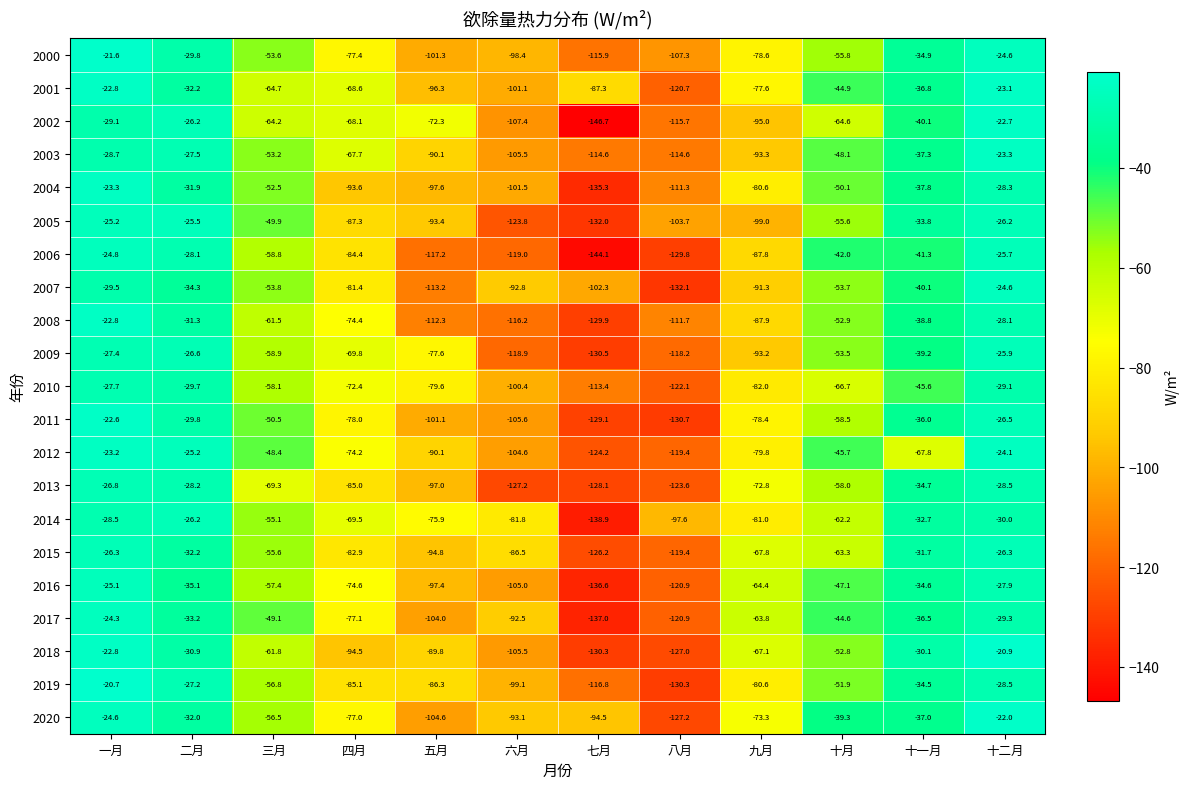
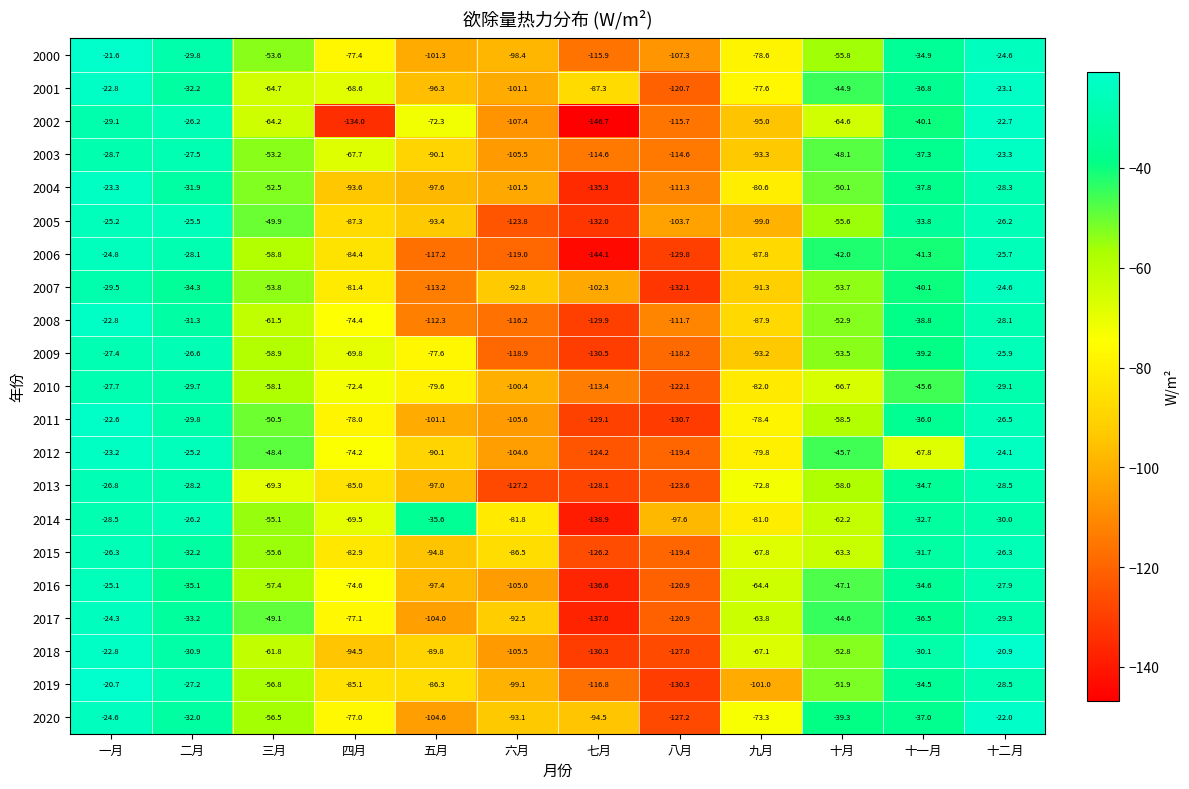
2002, 四月: -68.1 -> -134.0
2014, 五月: -75.9 -> -35.6
2019, 九月: -80.6 -> -101.0
